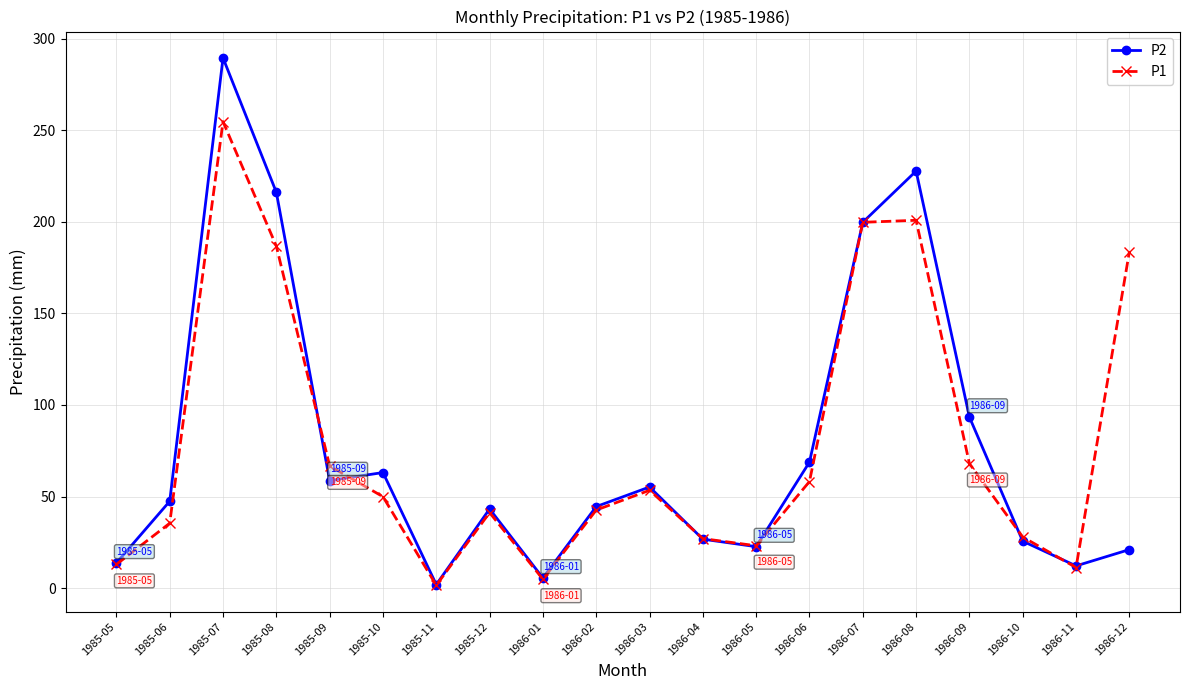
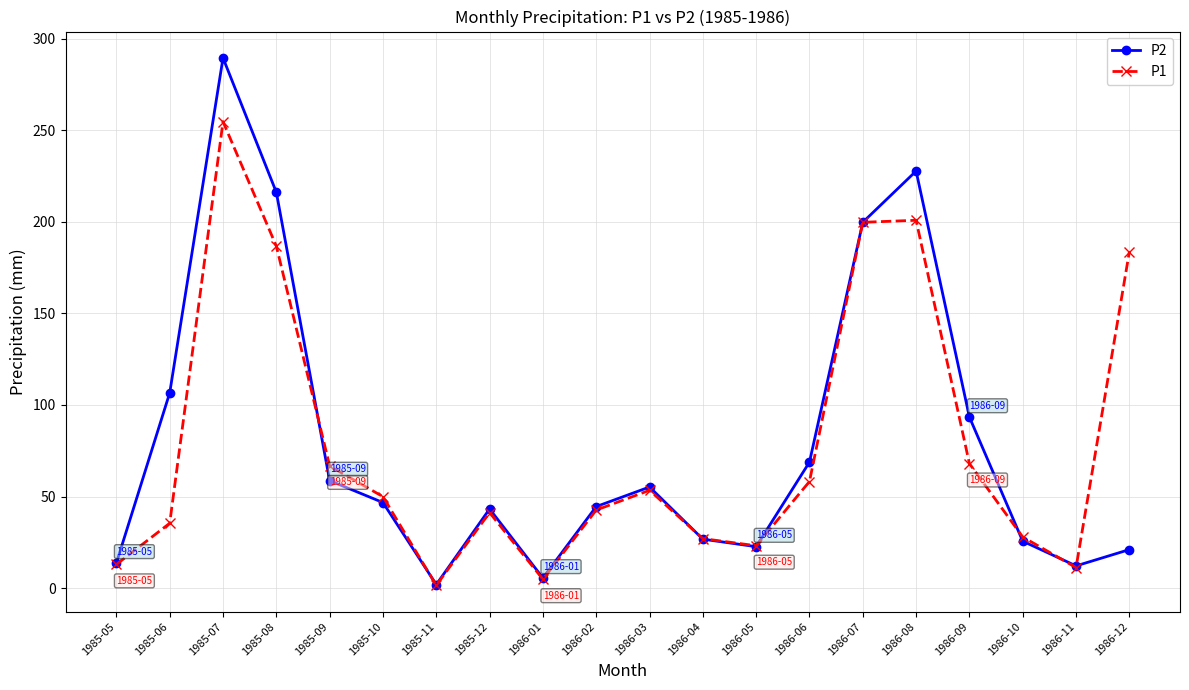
P2, 1985-06: 47 -> 107
P2, 1985-10: 63 -> 47
